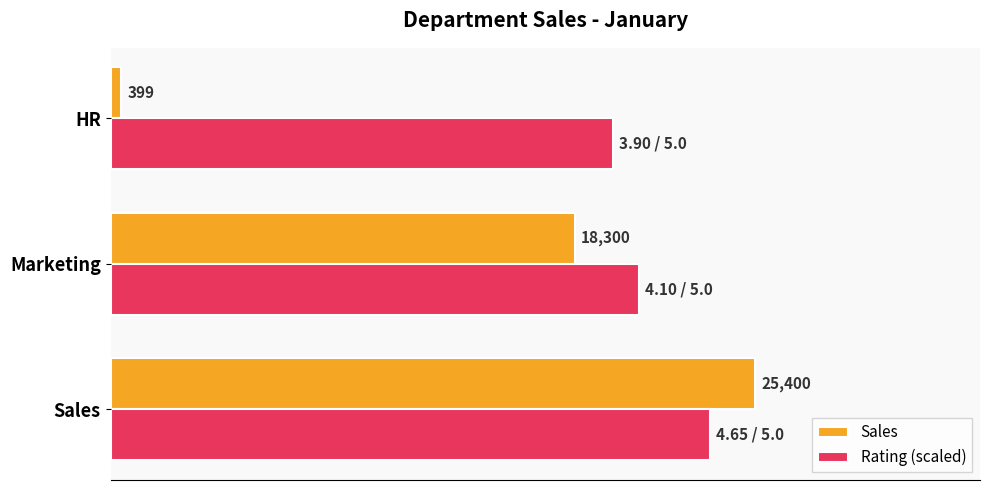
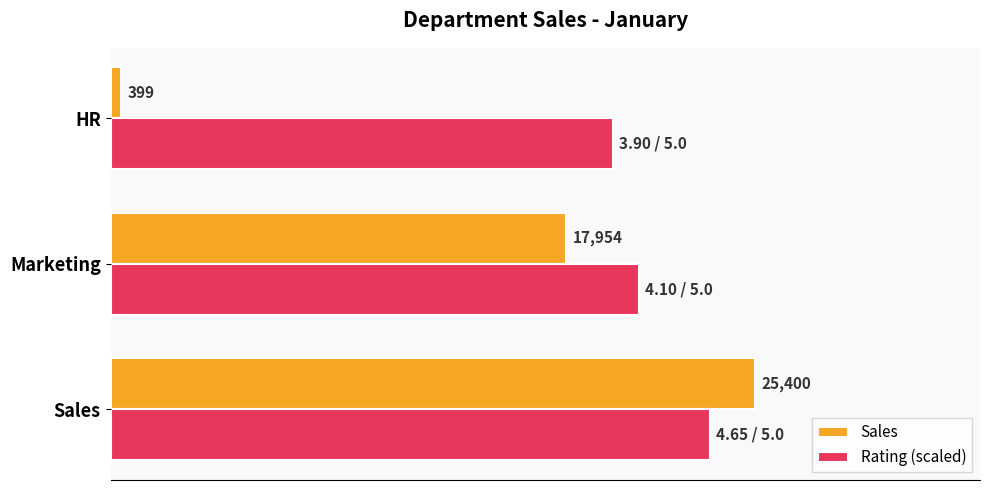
Sales, Marketing: 18,300 -> 17,954
